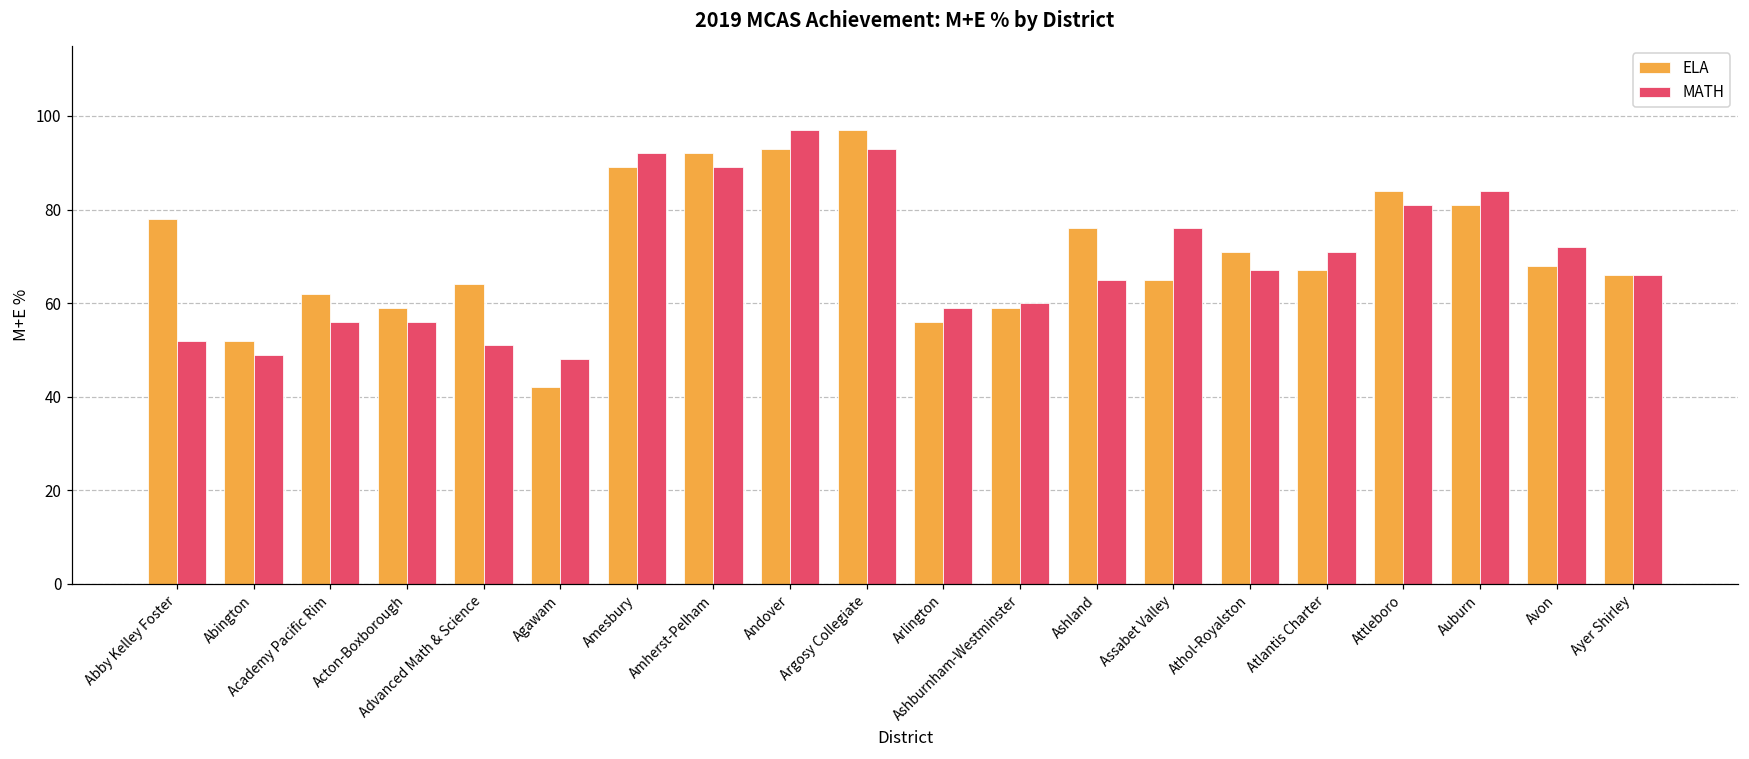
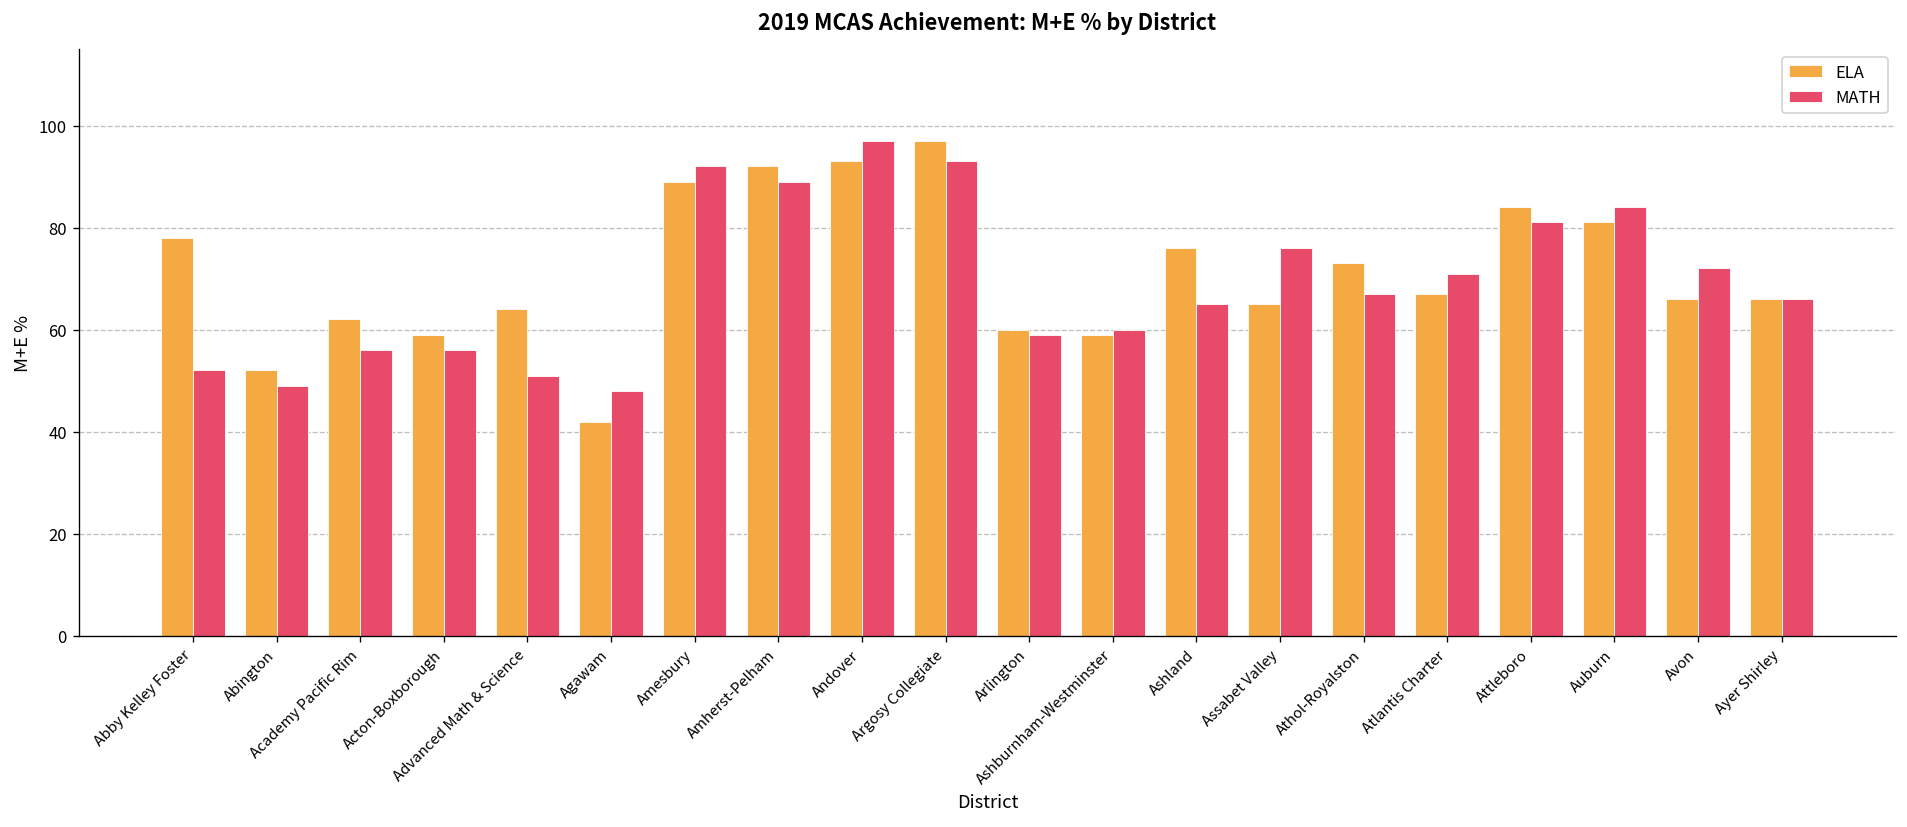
ELA, Arlington: 56 -> 60
ELA, Athol-Royalston: 71 -> 73
ELA, Avon: 68 -> 66
